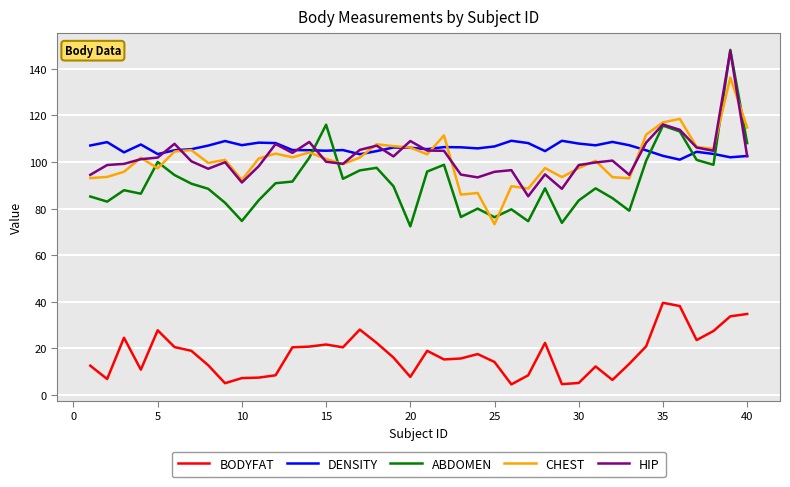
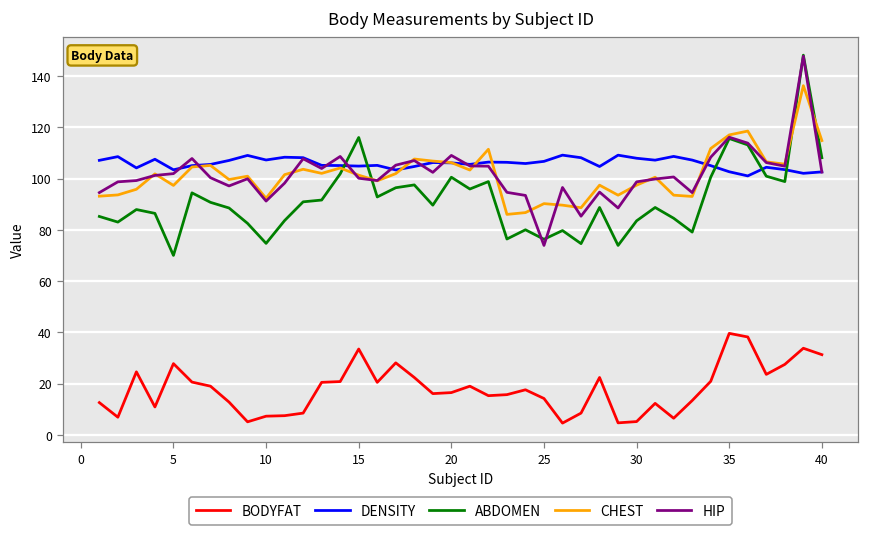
ABDOMEN, 5: 100 -> 70
BODYFAT, 15: 22 -> 34
BODYFAT, 20: 8 -> 17
ABDOMEN, 20: 72 -> 101
CHEST, 25: 73 -> 90
HIP, 25: 96 -> 74
BODYFAT, 40: 35 -> 31
